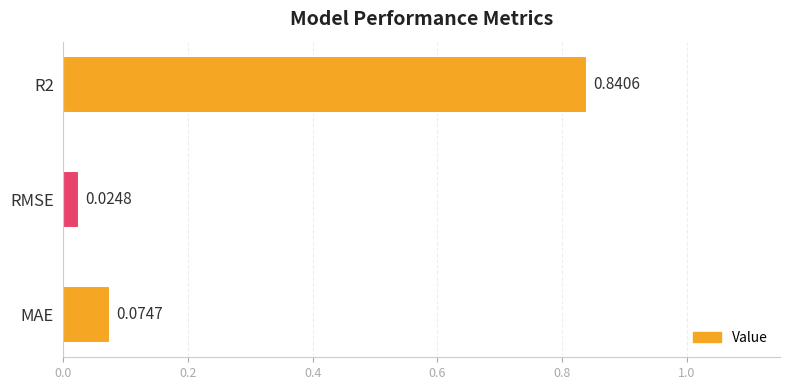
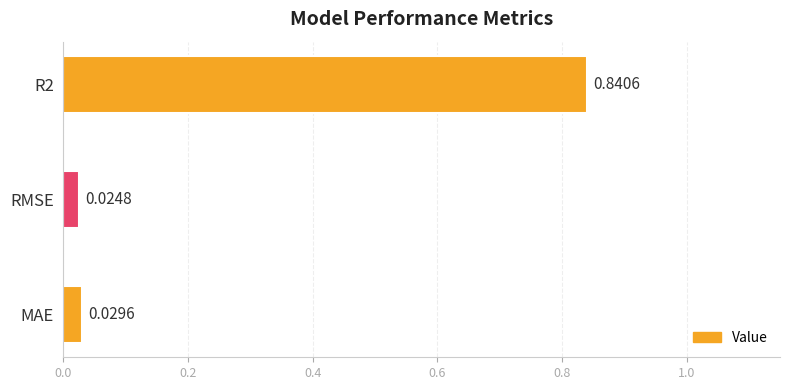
MAE: 0.0747 -> 0.0296
